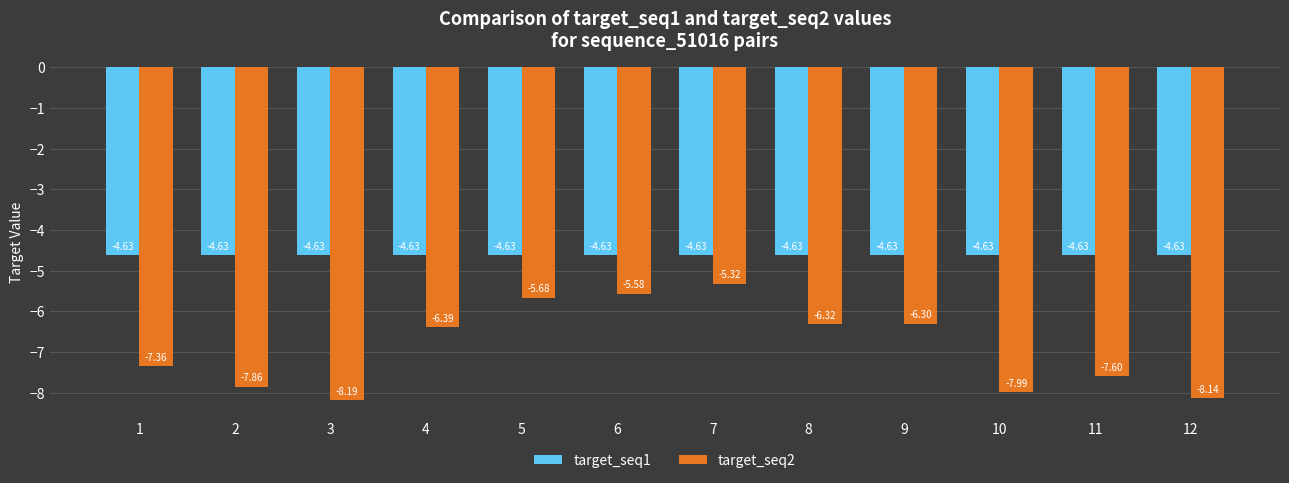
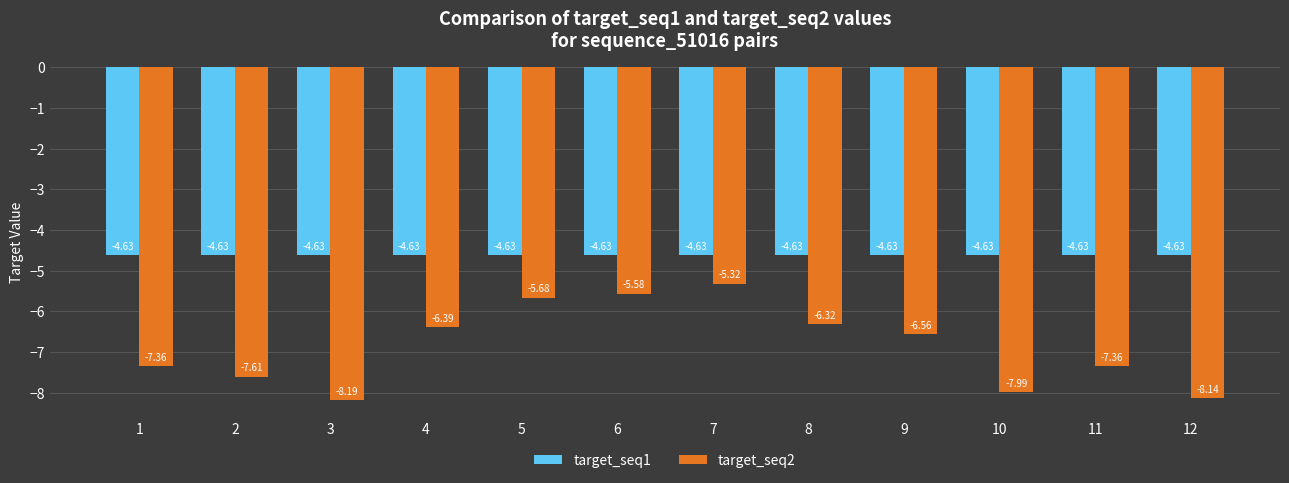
target_seq2, 2: -7.86 -> -7.61
target_seq2, 9: -6.30 -> -6.56
target_seq2, 11: -7.60 -> -7.36
